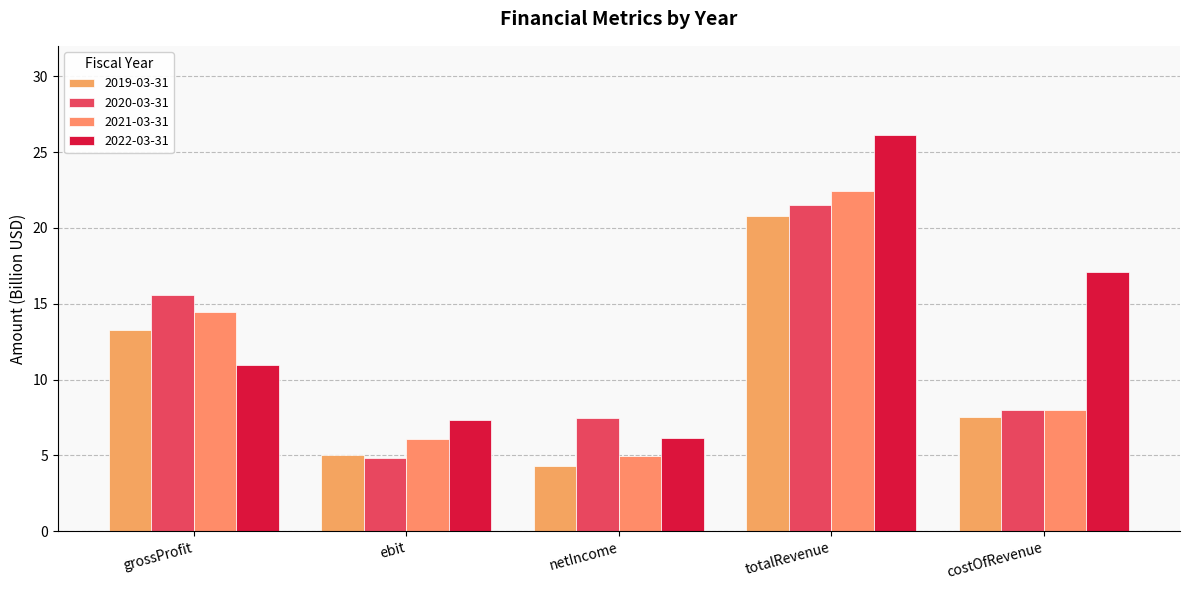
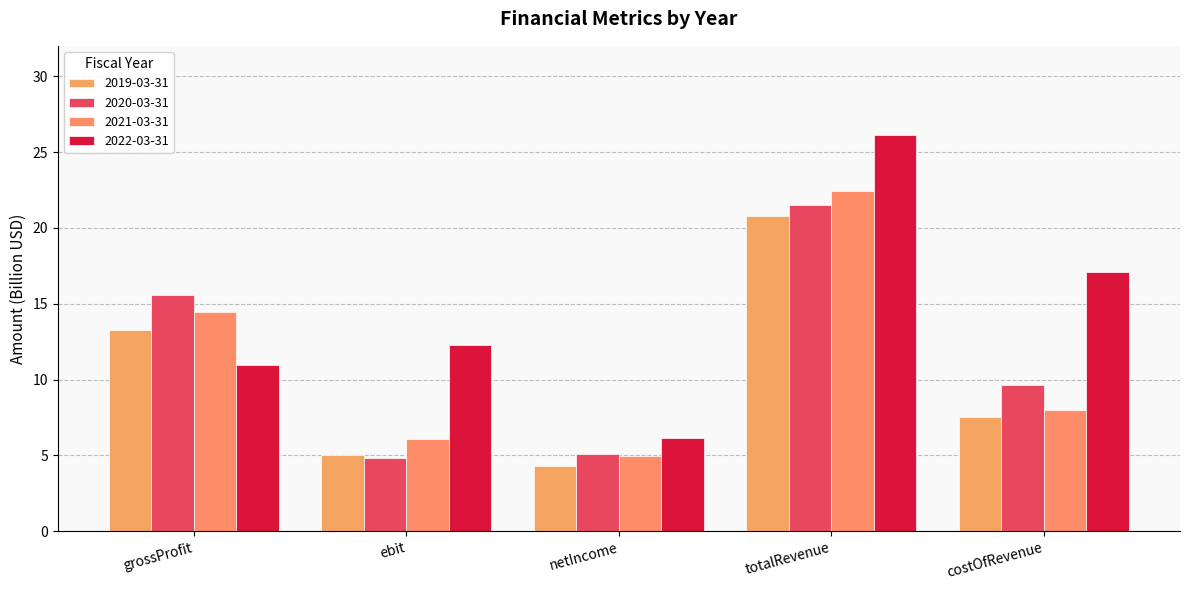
2022-03-31, ebit: 7.3 -> 12.3
2020-03-31, netIncome: 7.5 -> 5.1
2020-03-31, costOfRevenue: 8.0 -> 9.6
